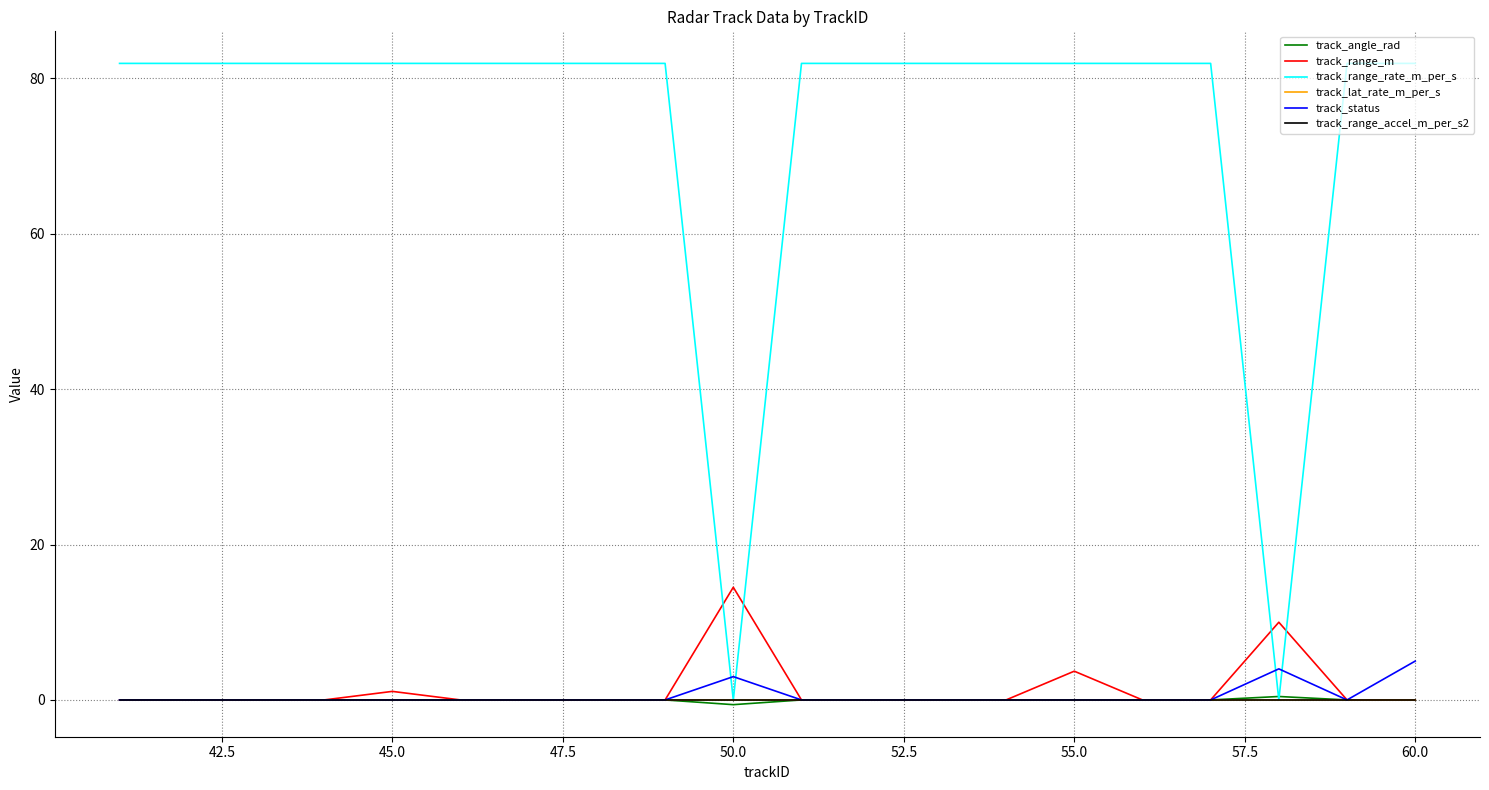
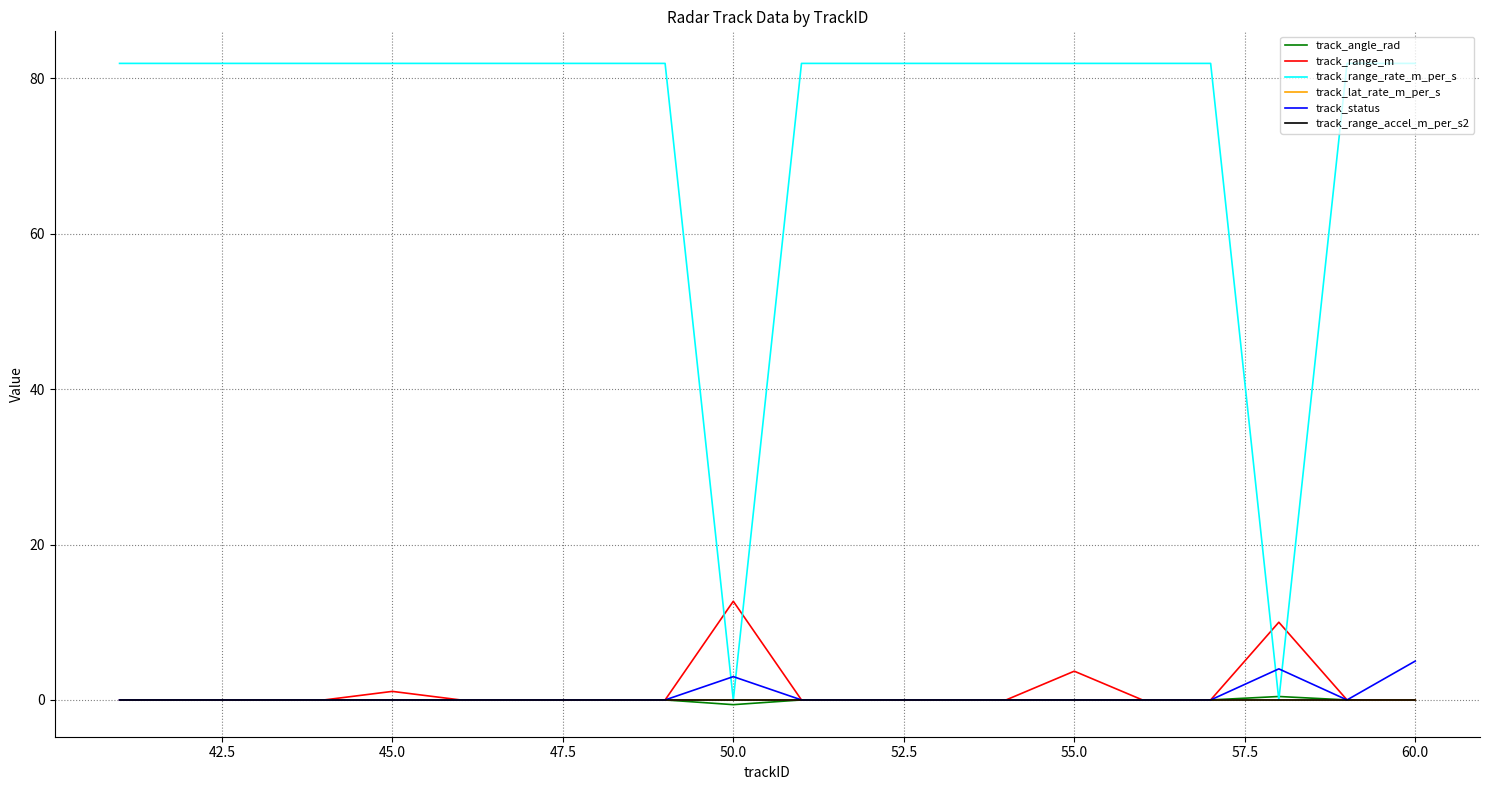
track_range_m, 50.0: 15 -> 13
